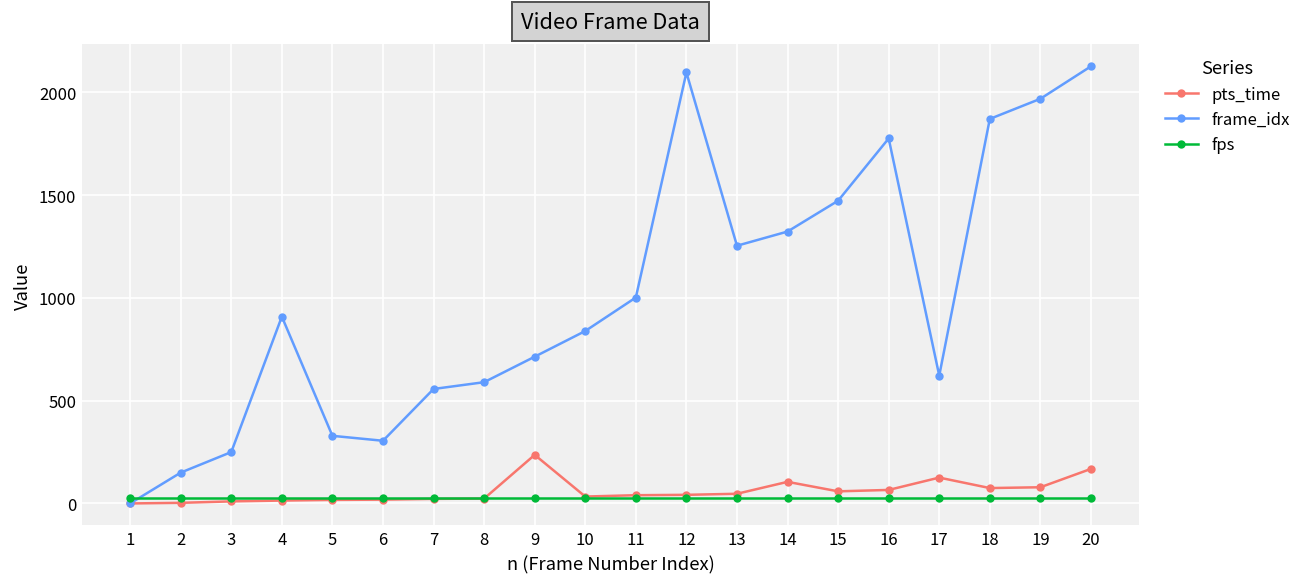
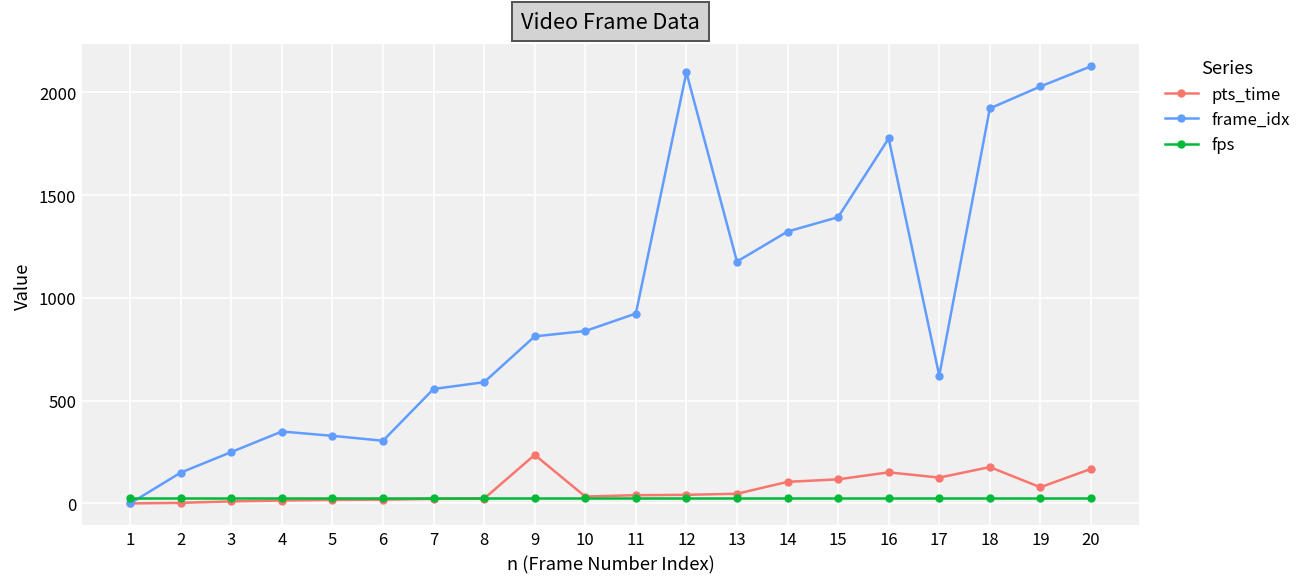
frame_idx, 4: 910 -> 350
frame_idx, 9: 710 -> 810
frame_idx, 11: 1000 -> 920
frame_idx, 13: 1250 -> 1180
pts_time, 15: 60 -> 120
frame_idx, 15: 1470 -> 1390
pts_time, 16: 70 -> 150
pts_time, 18: 70 -> 180
frame_idx, 18: 1870 -> 1920
frame_idx, 19: 1970 -> 2030
